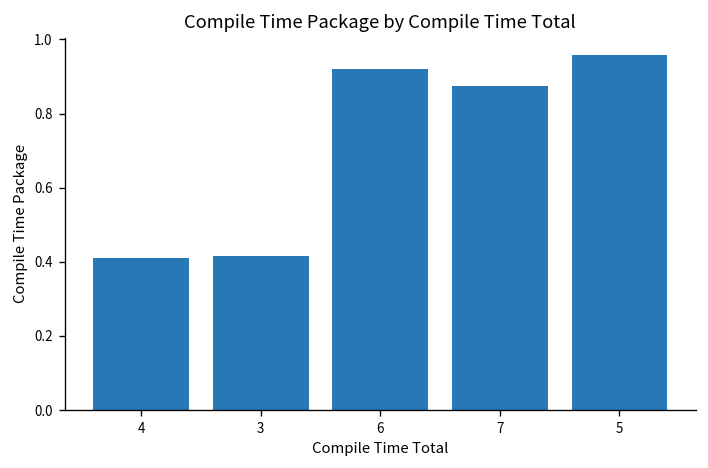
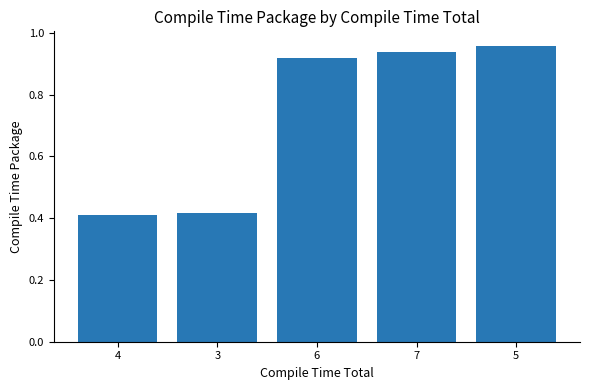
7: 0.88 -> 0.94
